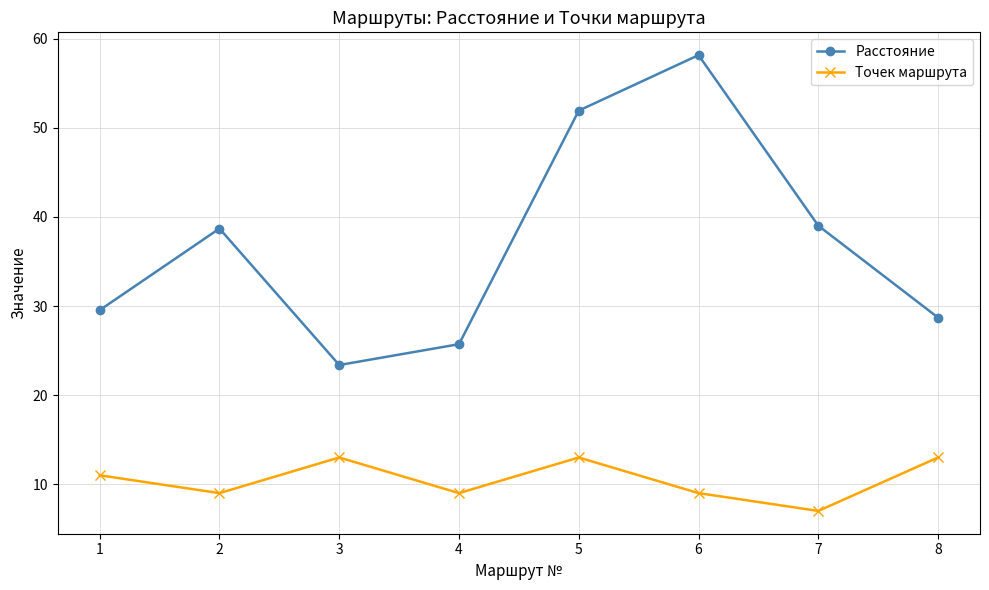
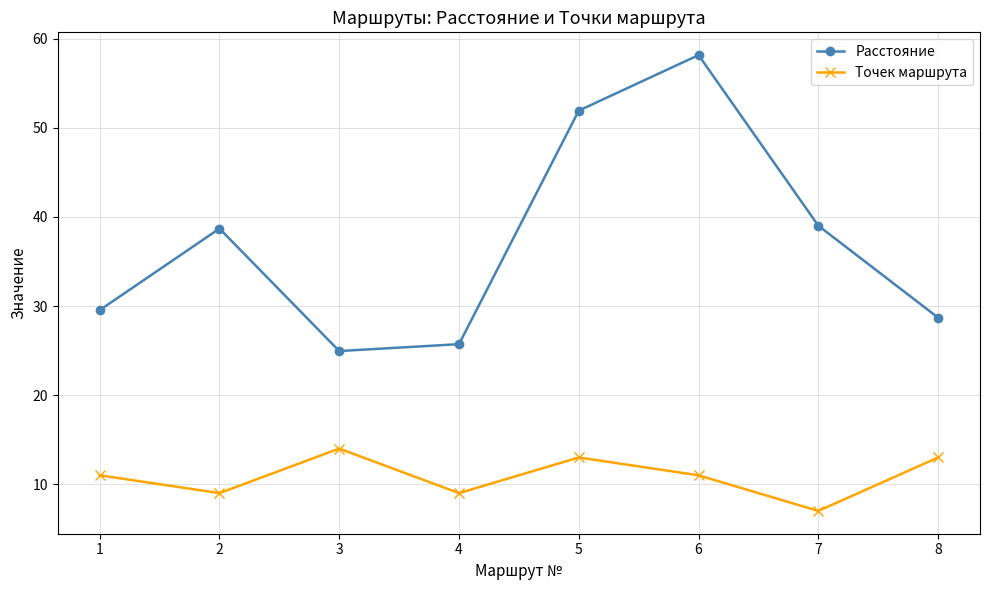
Расстояние, 3: 23 -> 25
Точек маршрута, 3: 13 -> 14
Точек маршрута, 6: 9 -> 11
